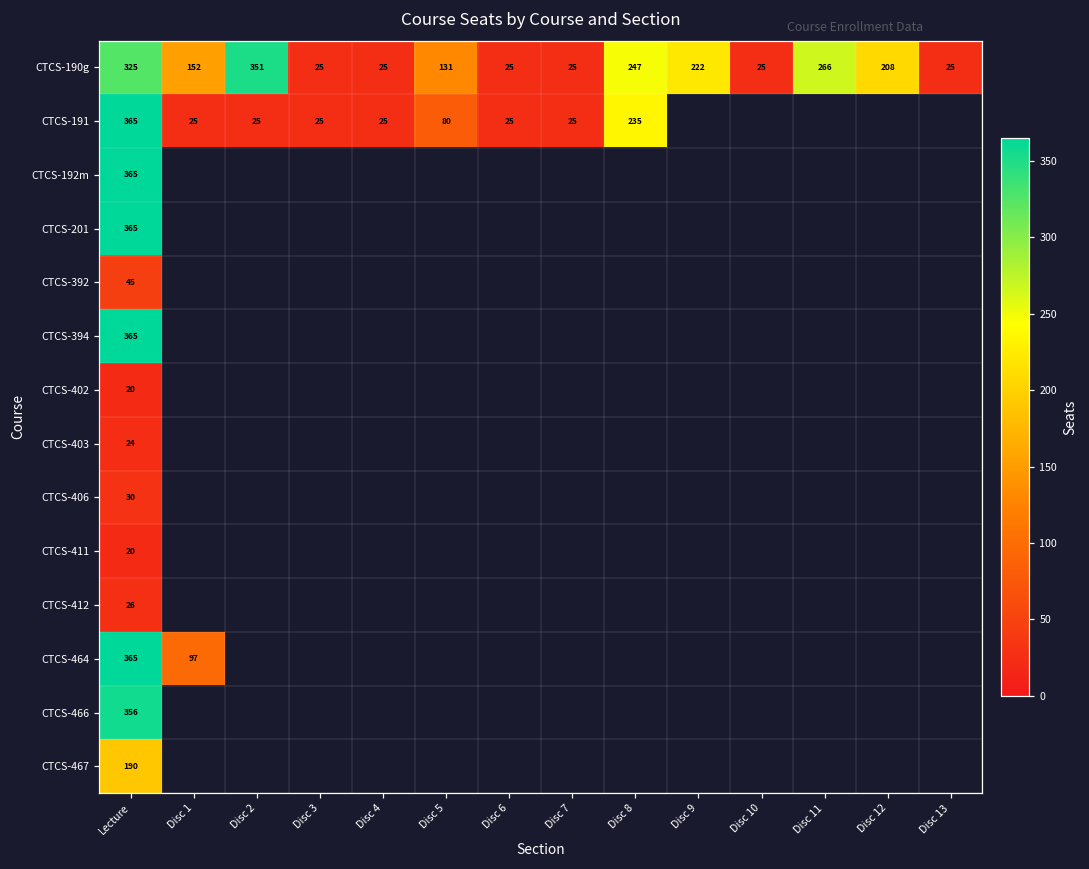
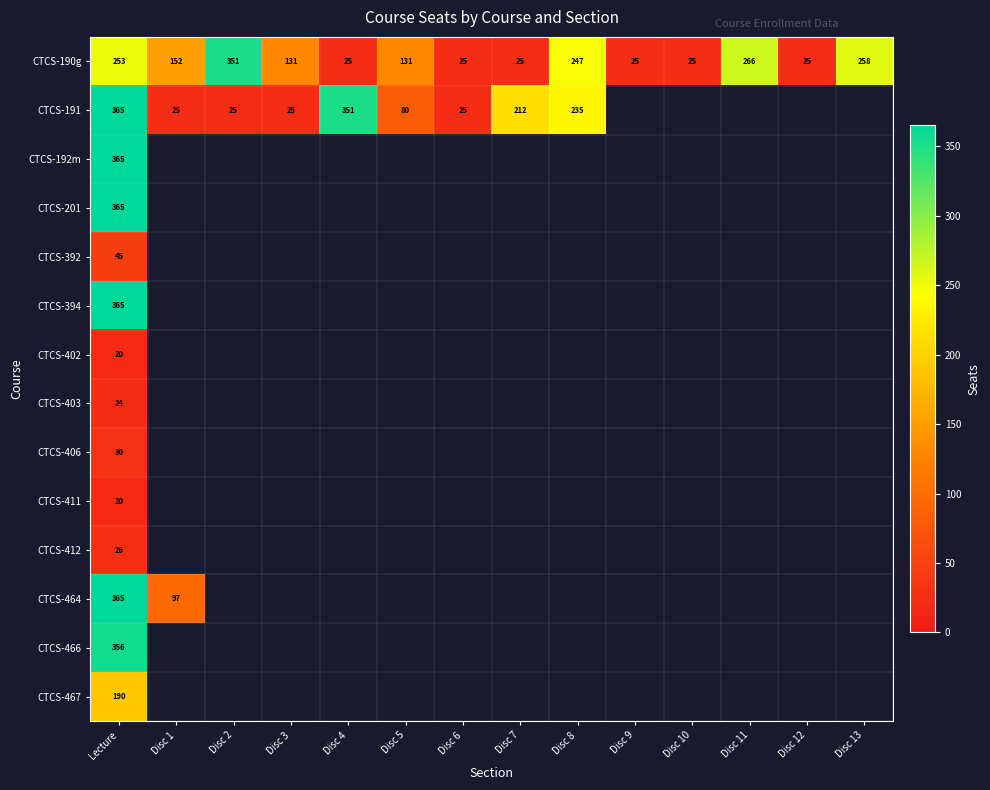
CTCS-190g, Lecture: 325 -> 253
CTCS-190g, Disc 3: 25 -> 131
CTCS-190g, Disc 9: 222 -> 25
CTCS-190g, Disc 12: 208 -> 25
CTCS-190g, Disc 13: 25 -> 258
CTCS-191, Disc 4: 25 -> 351
CTCS-191, Disc 7: 25 -> 212
